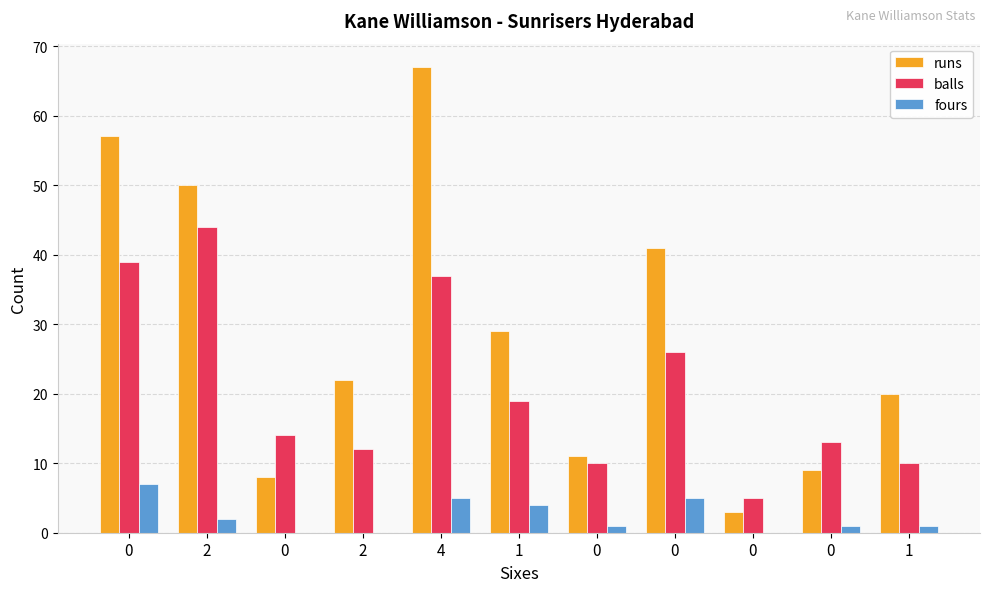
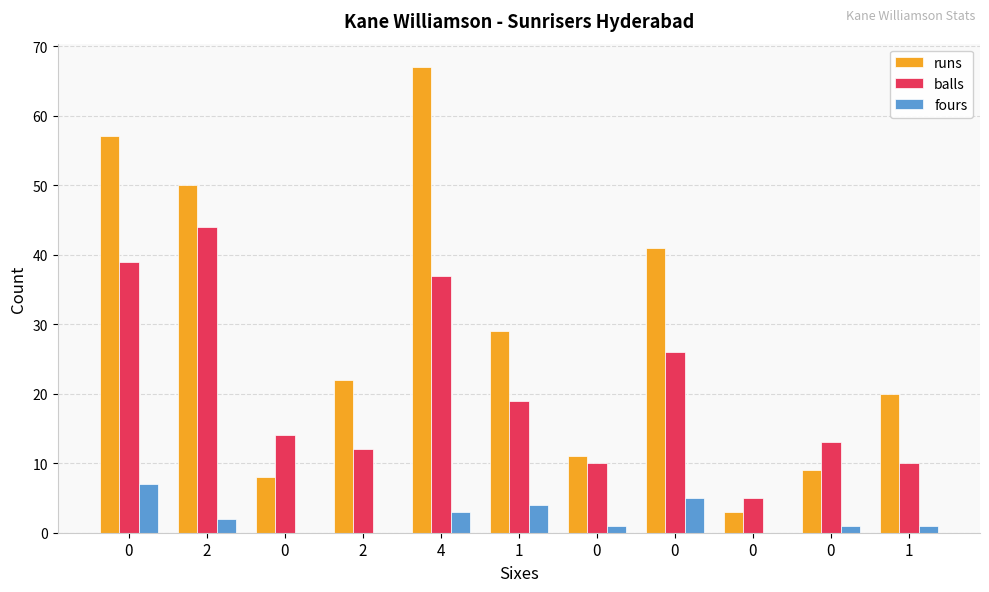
fours, 4: 5 -> 3
